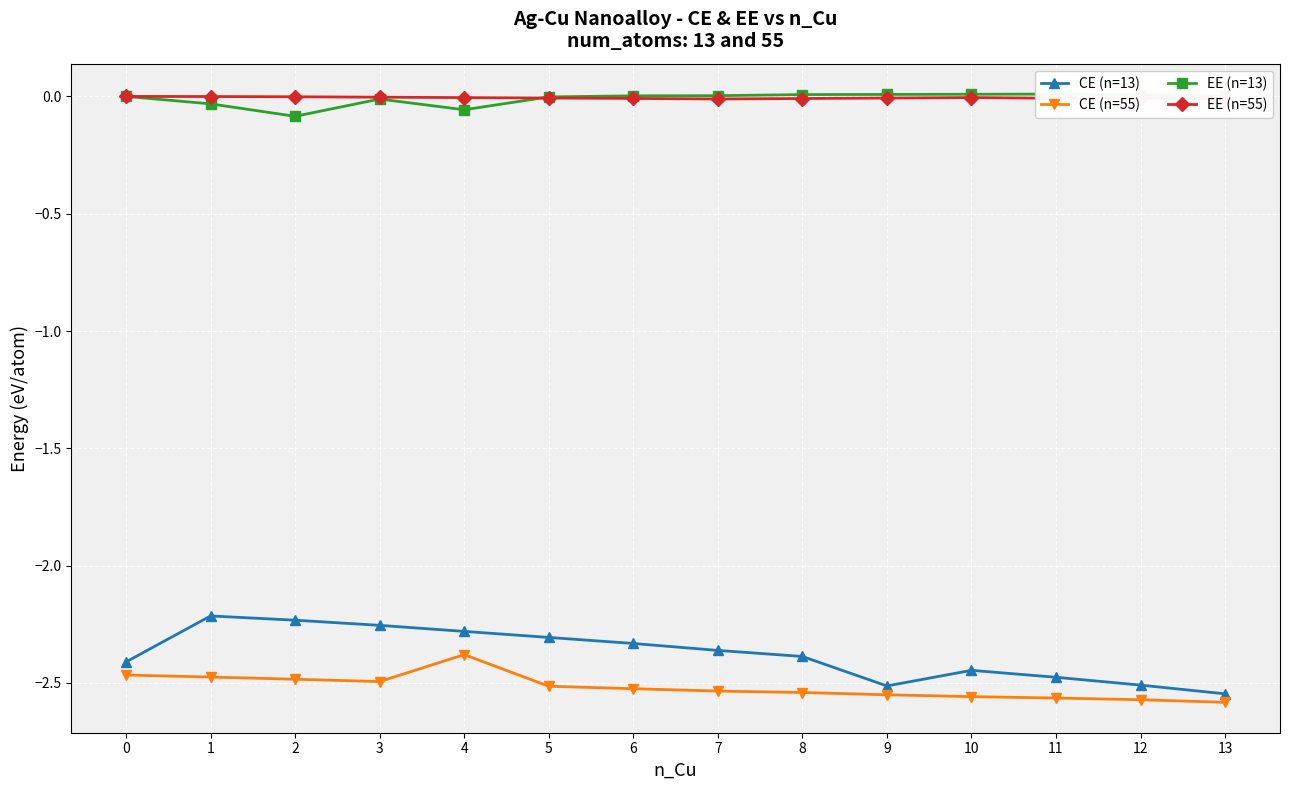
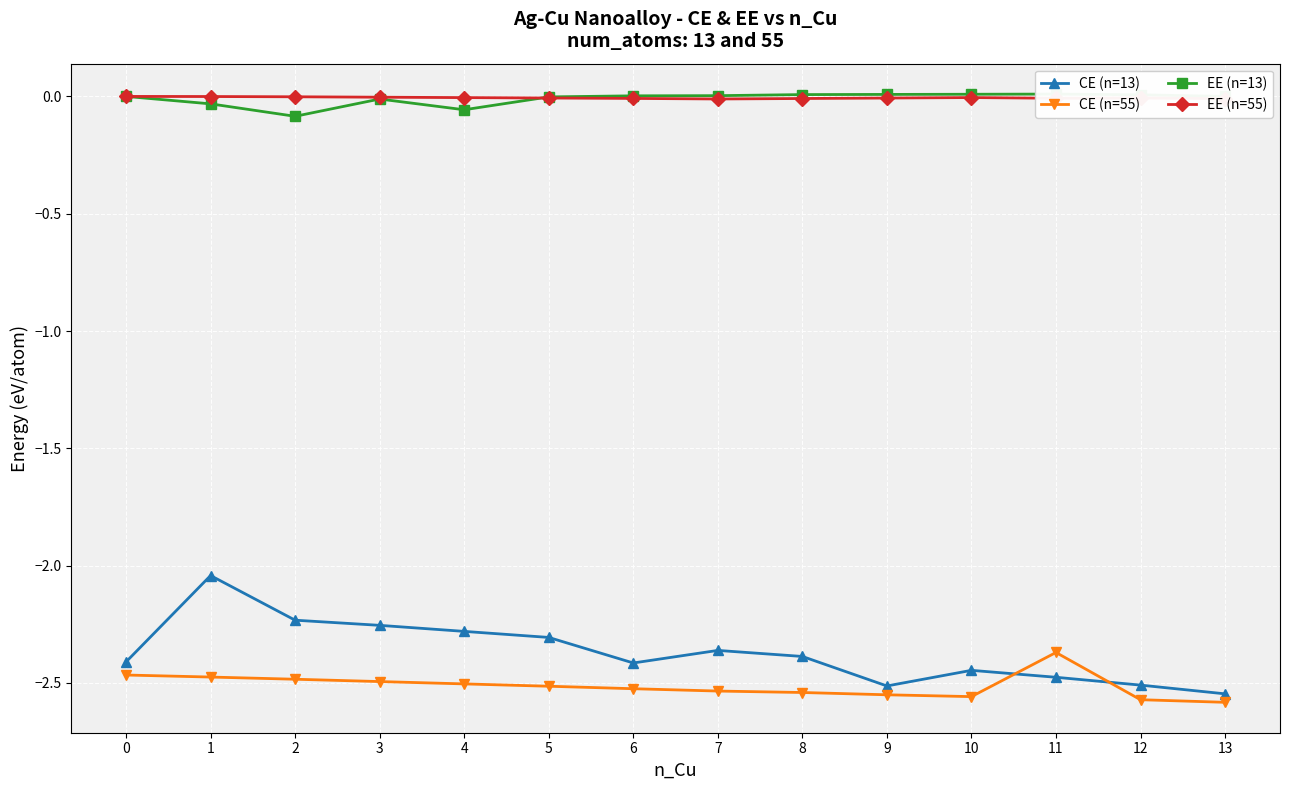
CE (n=13), 1: -2.21 -> -2.04
CE (n=55), 4: -2.38 -> -2.50
CE (n=13), 6: -2.33 -> -2.41
CE (n=55), 11: -2.56 -> -2.37
